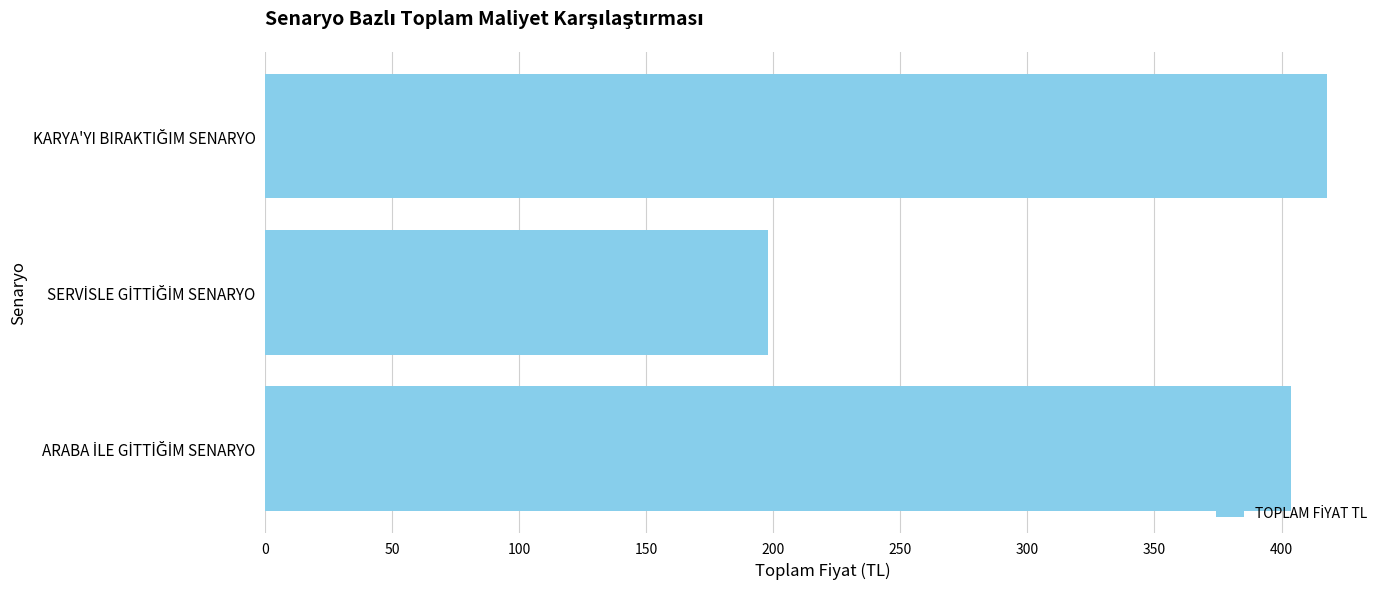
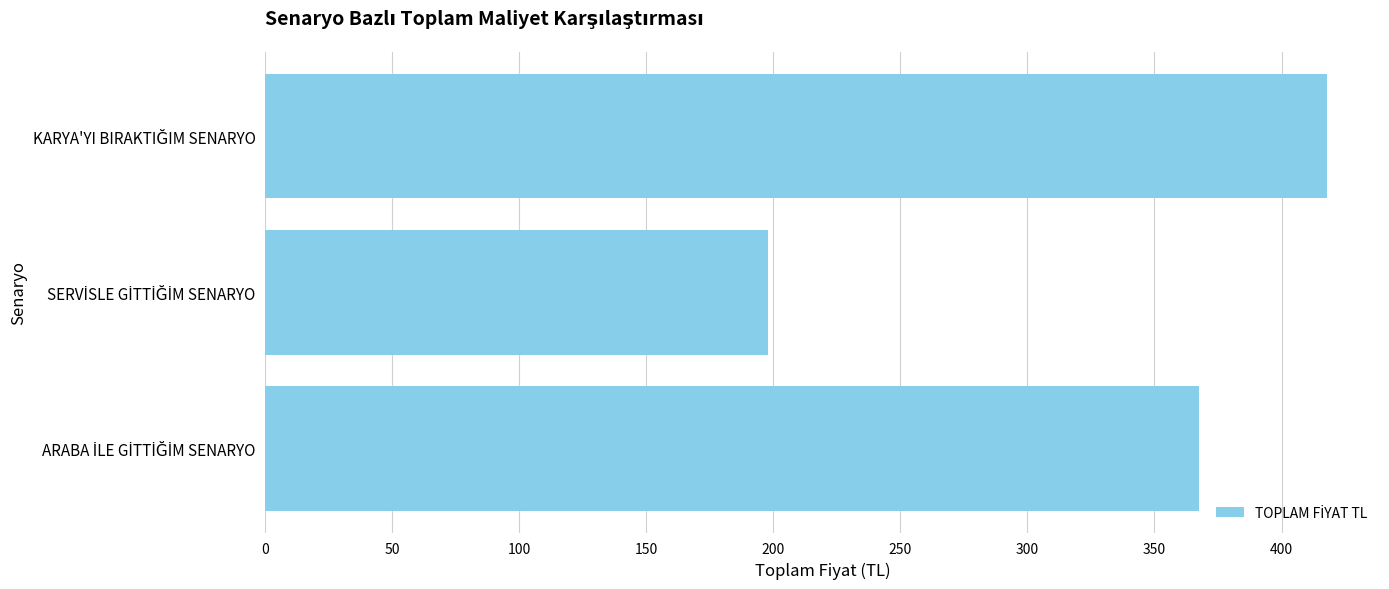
ARABA İLE GİTTİĞİM SENARYO: 404 -> 368
